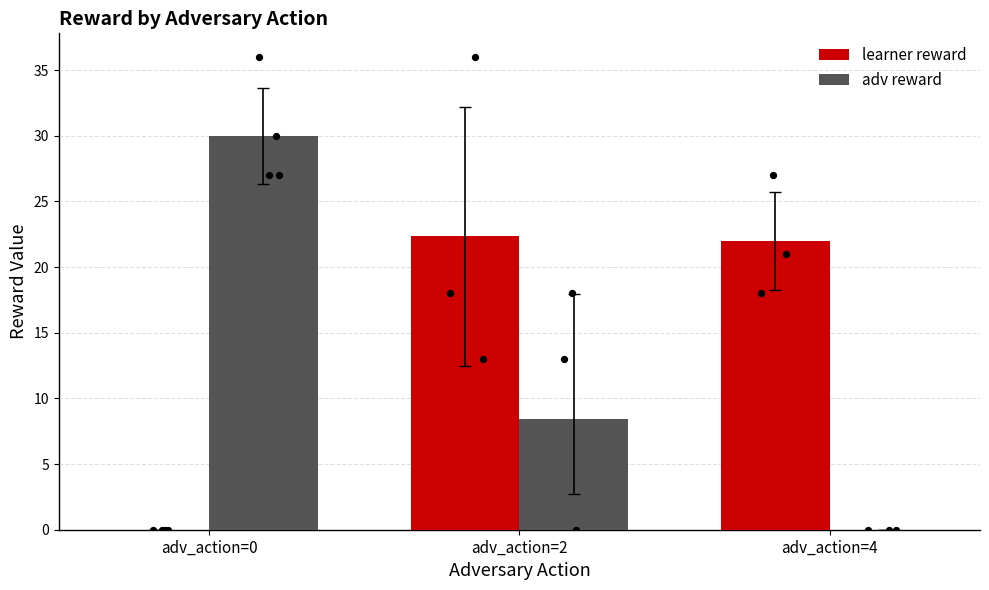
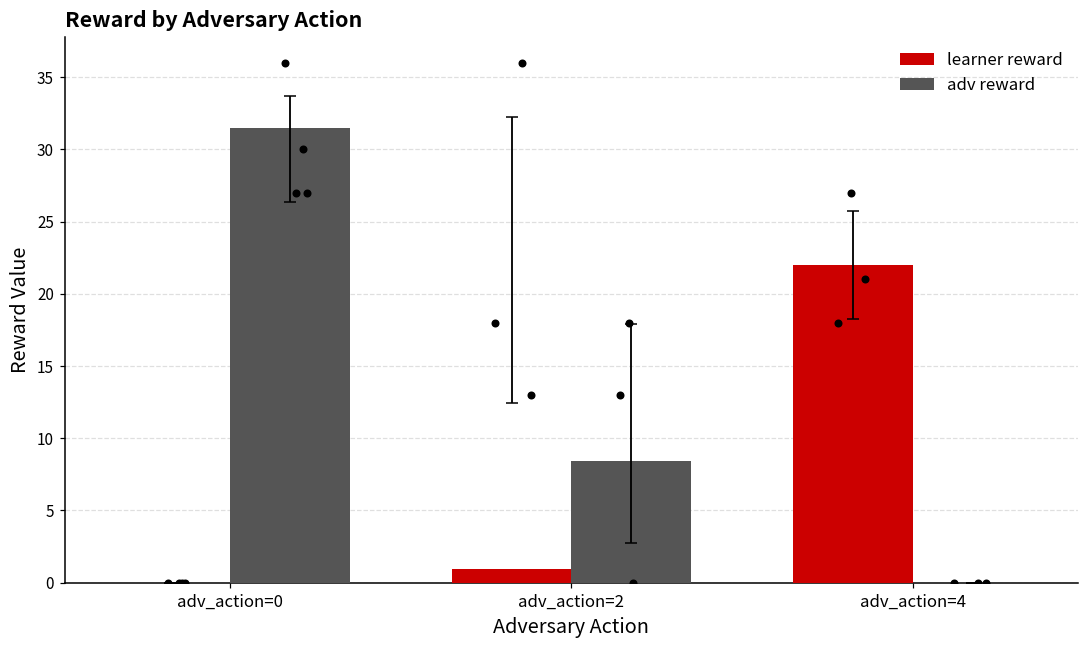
adv reward, adv_action=0: 30.0 -> 31.5
learner reward, adv_action=2: 22.3 -> 0.9
